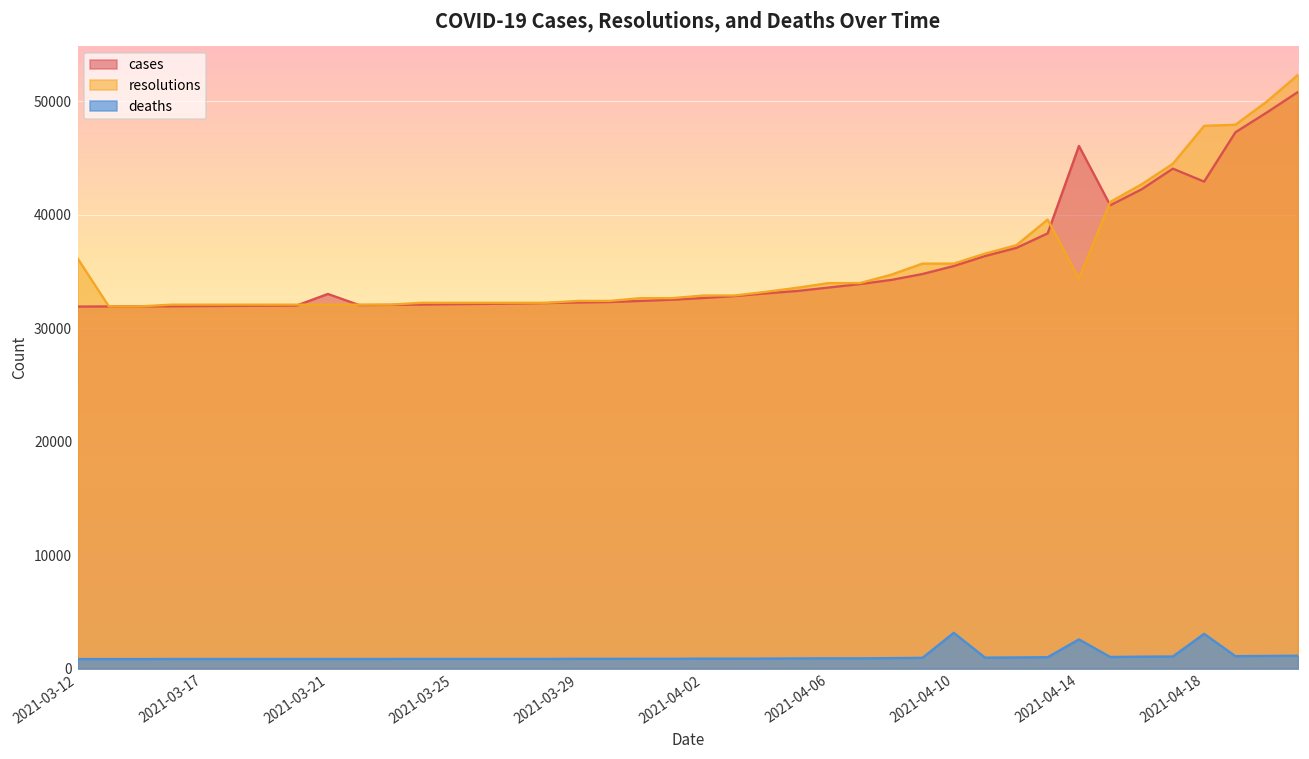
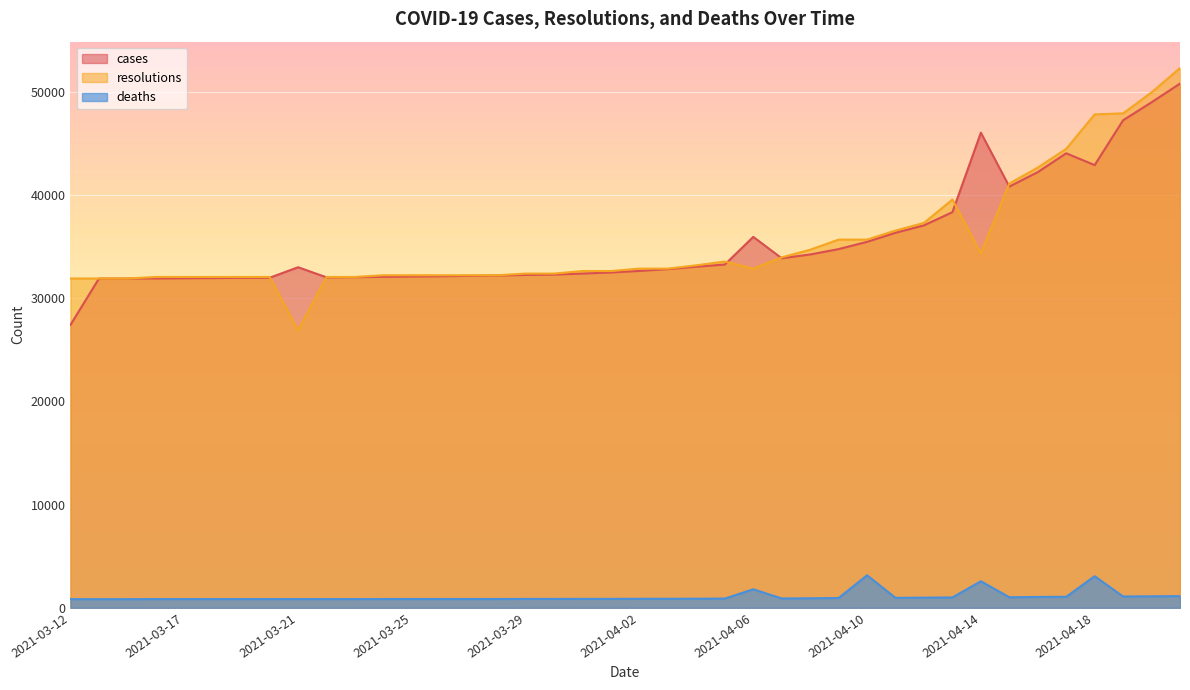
cases, 2021-03-12: 31900 -> 27400
resolutions, 2021-03-12: 36100 -> 31900
resolutions, 2021-03-21: 32100 -> 26900
cases, 2021-04-06: 33600 -> 35900
resolutions, 2021-04-06: 34000 -> 32900
deaths, 2021-04-06: 900 -> 1800
